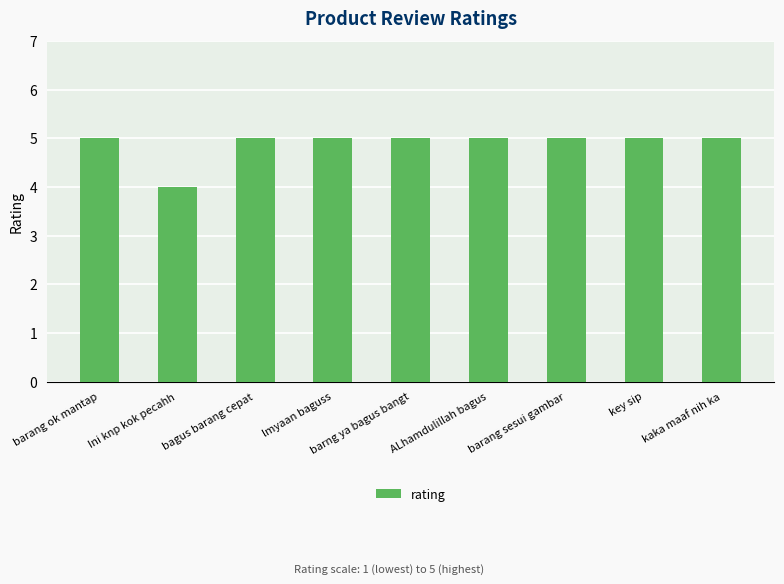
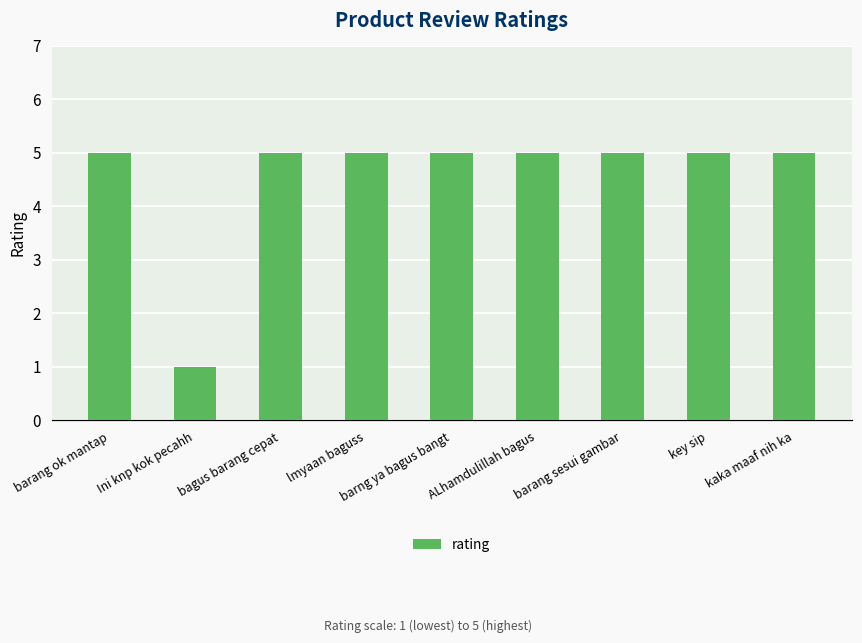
Ini knp kok pecahh: 4 -> 1
